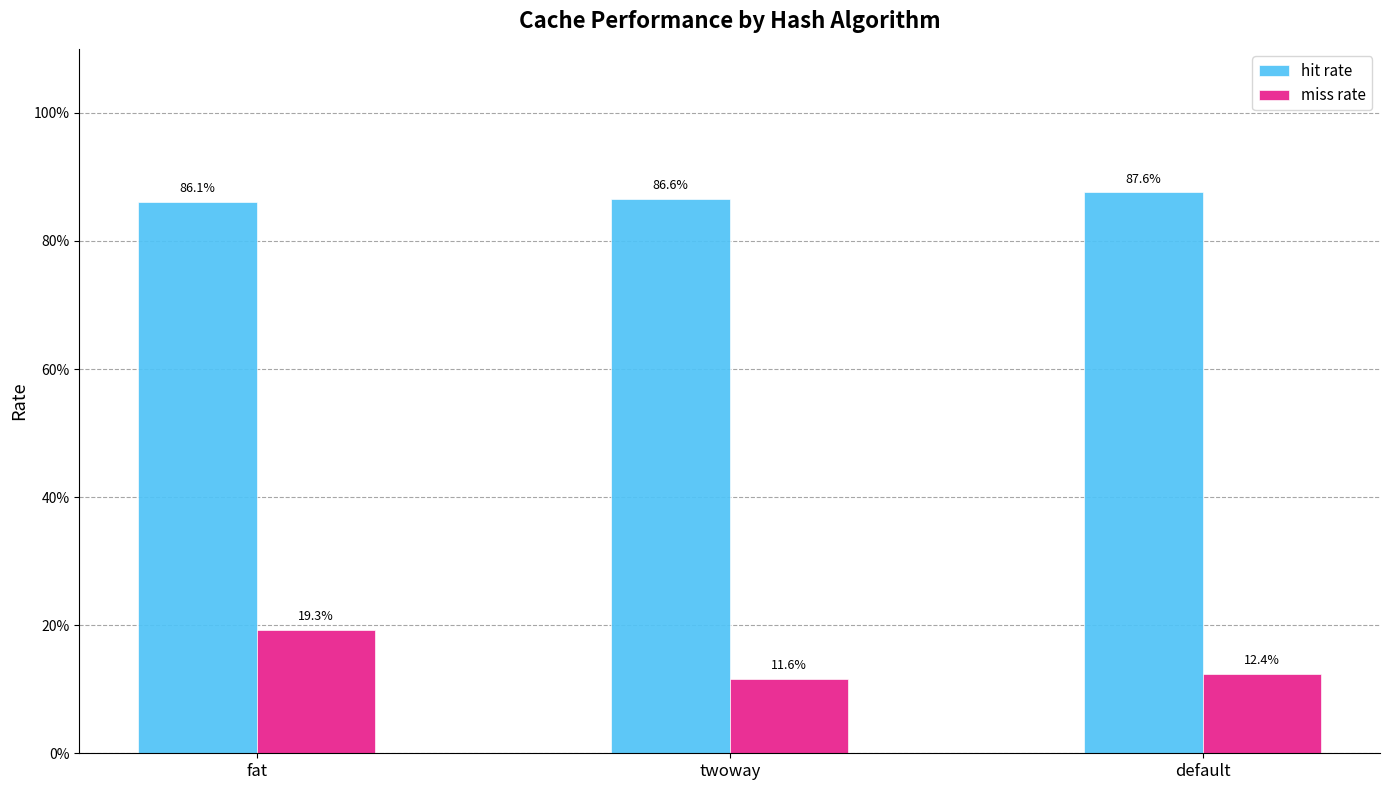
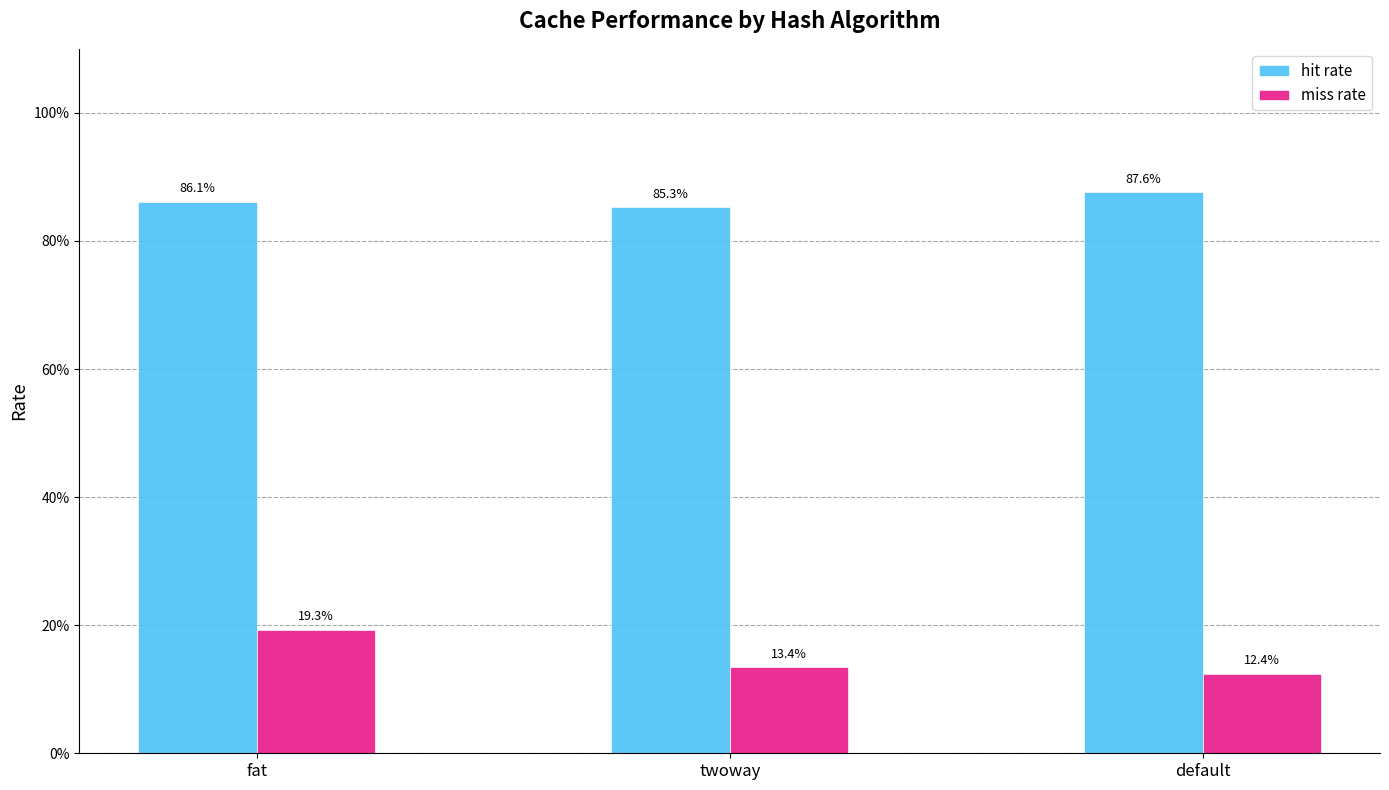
hit rate, twoway: 86.6% -> 85.3%
miss rate, twoway: 11.6% -> 13.4%
